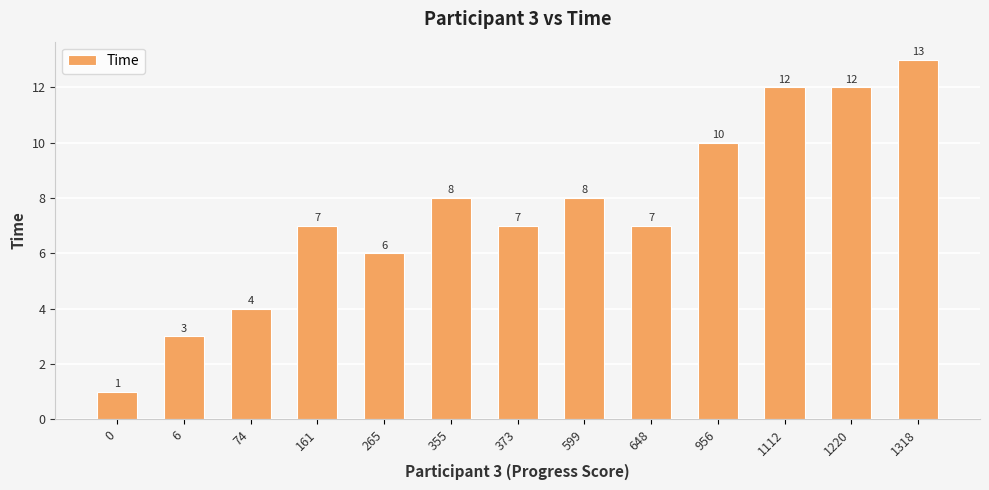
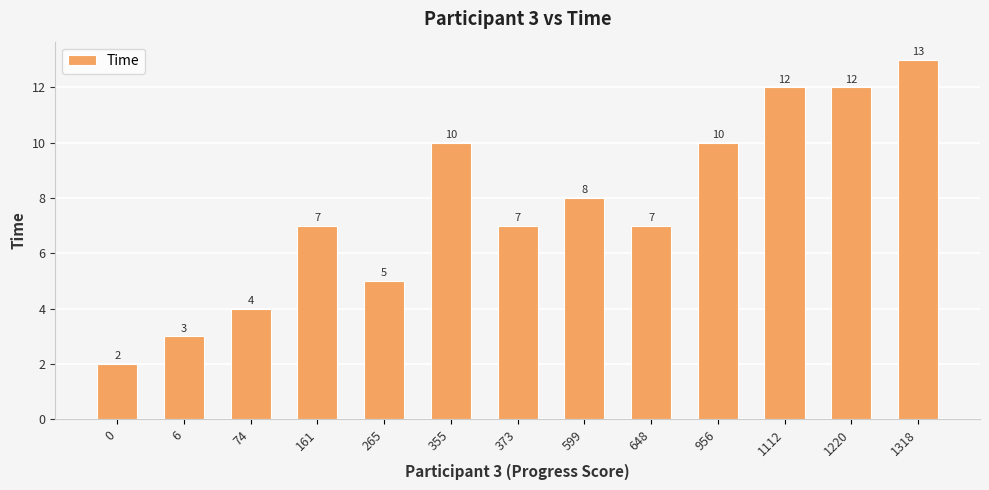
0: 1 -> 2
265: 6 -> 5
355: 8 -> 10
